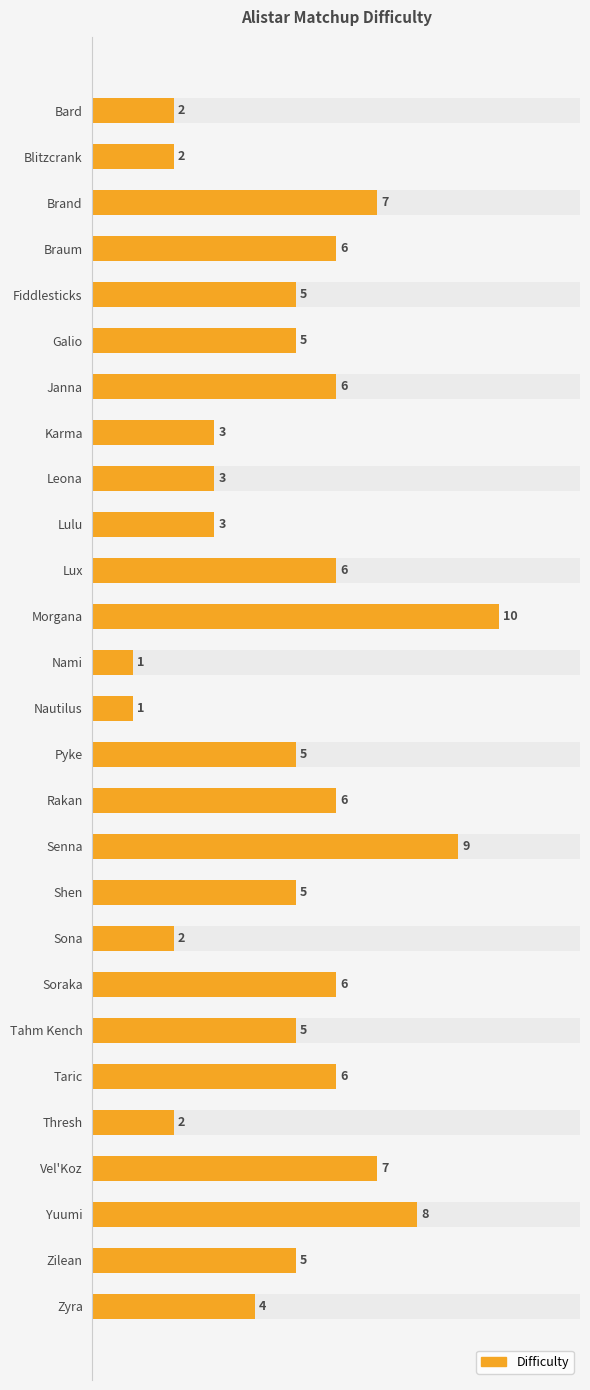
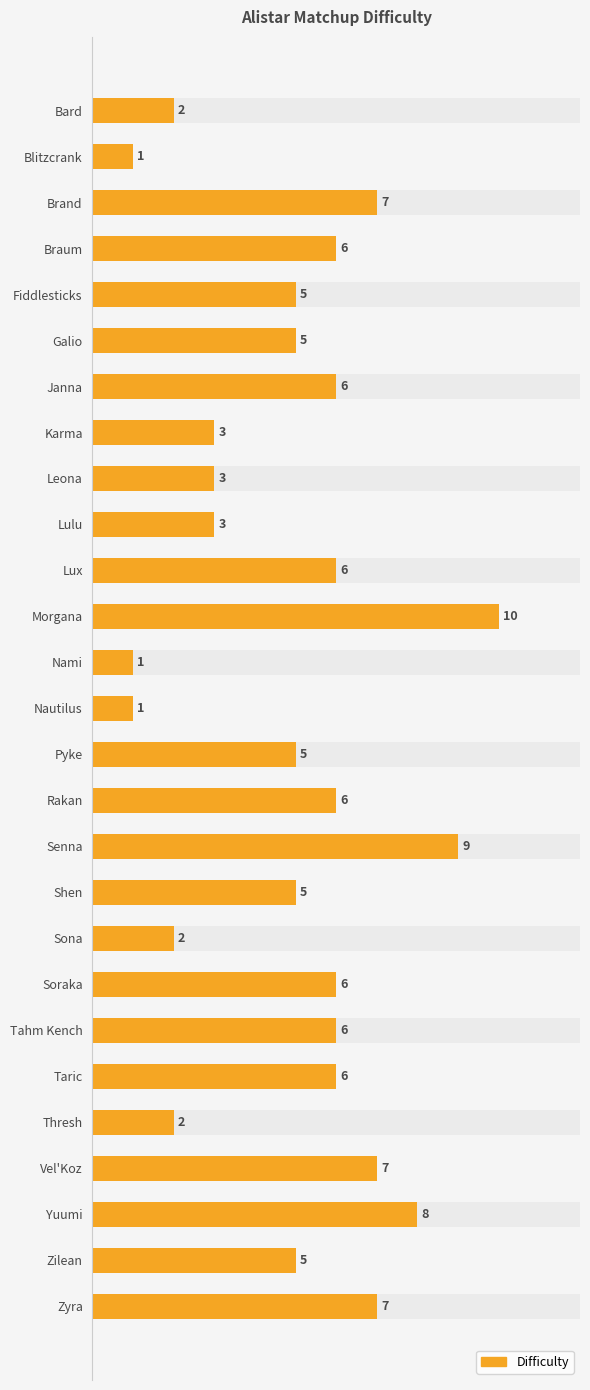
Difficulty, Blitzcrank: 2 -> 1
Difficulty, Tahm Kench: 5 -> 6
Difficulty, Zyra: 4 -> 7
